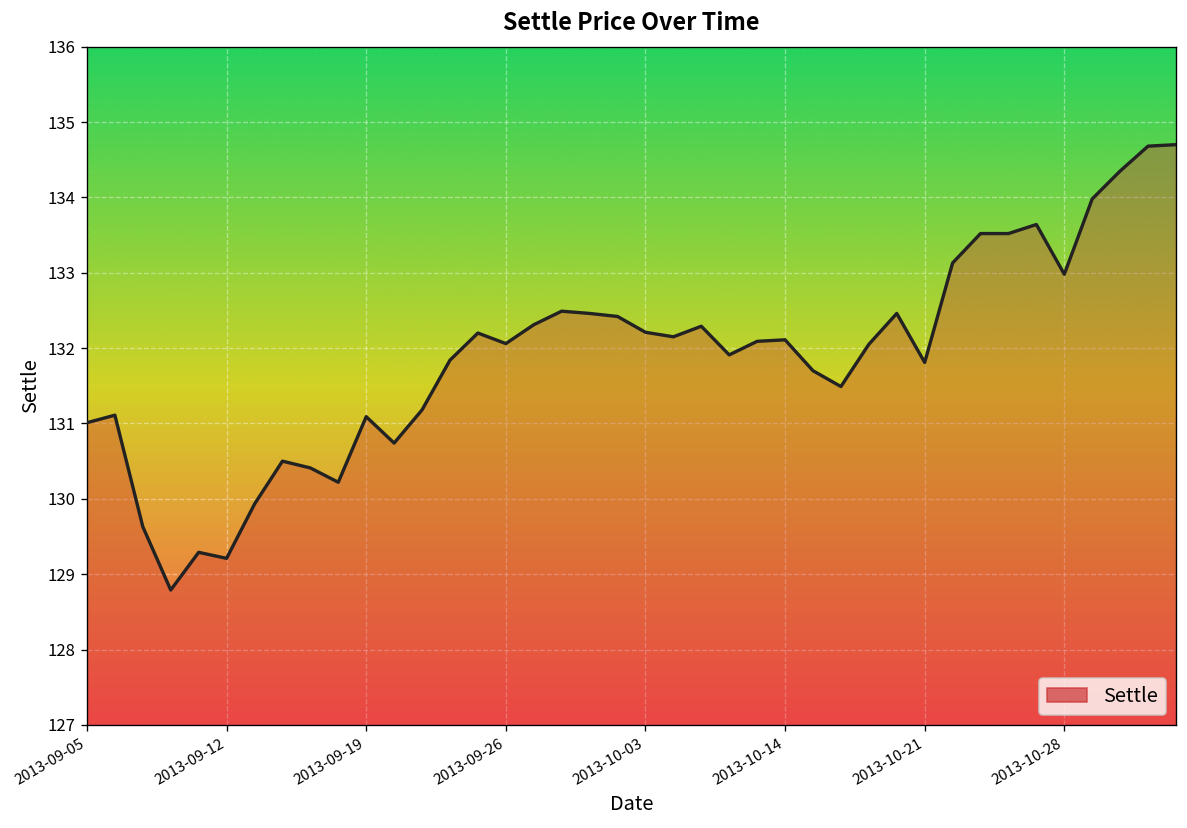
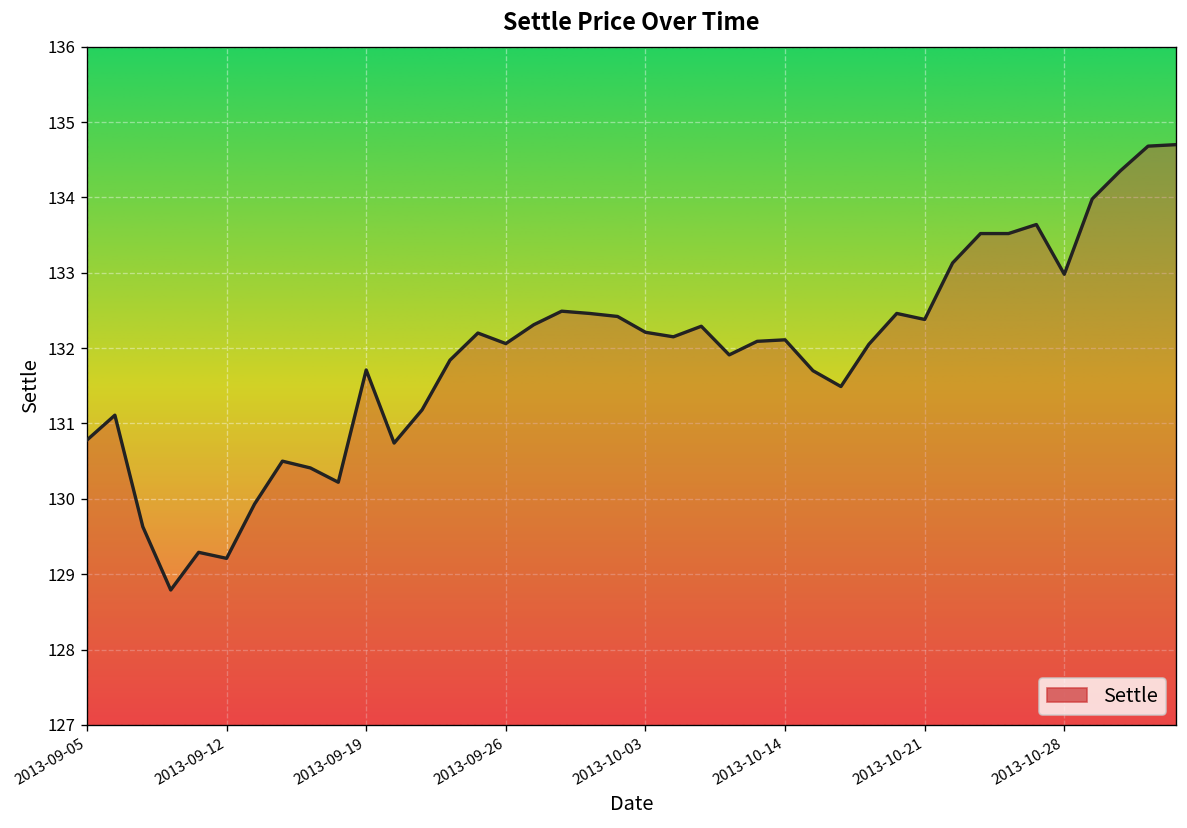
2013-09-05: 131.0 -> 130.8
2013-09-19: 131.1 -> 131.7
2013-10-21: 131.8 -> 132.4
